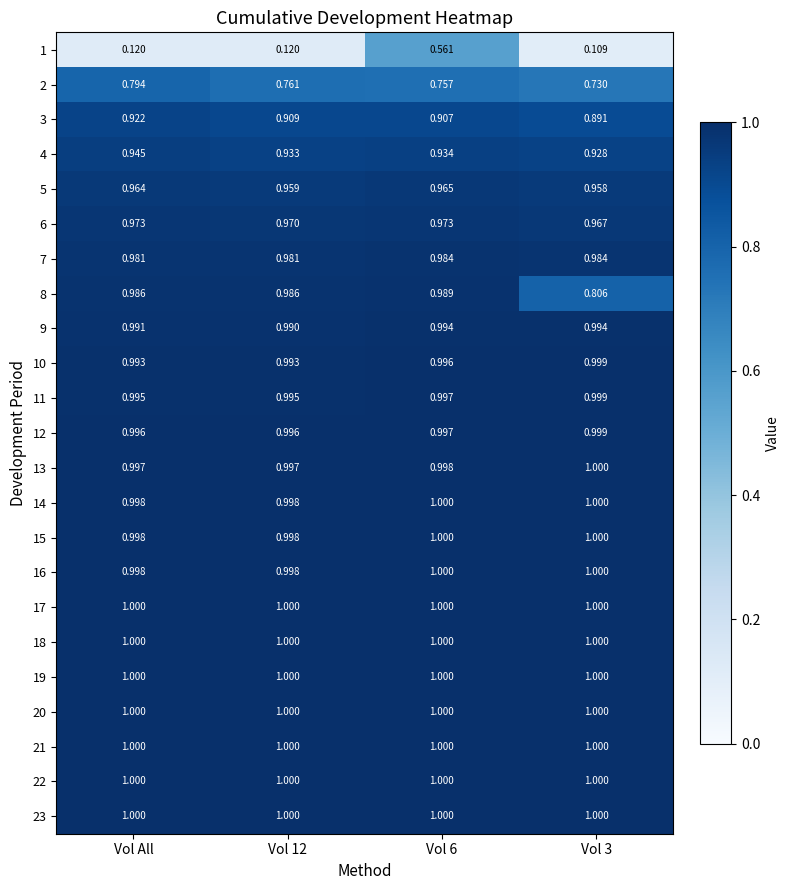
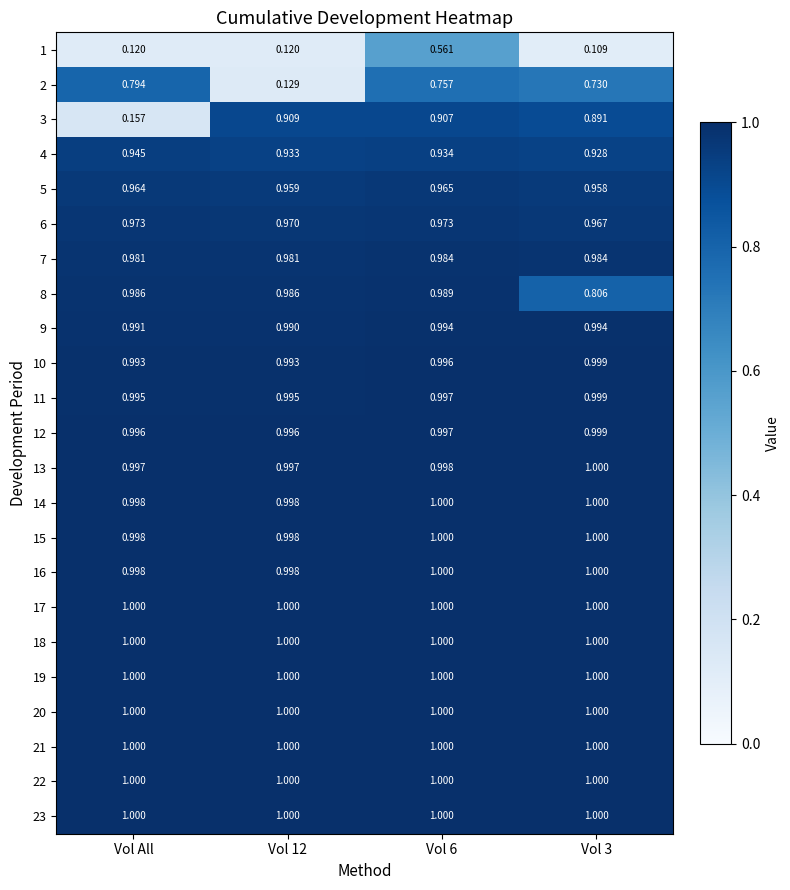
2, Vol 12: 0.761 -> 0.129
3, Vol All: 0.922 -> 0.157
